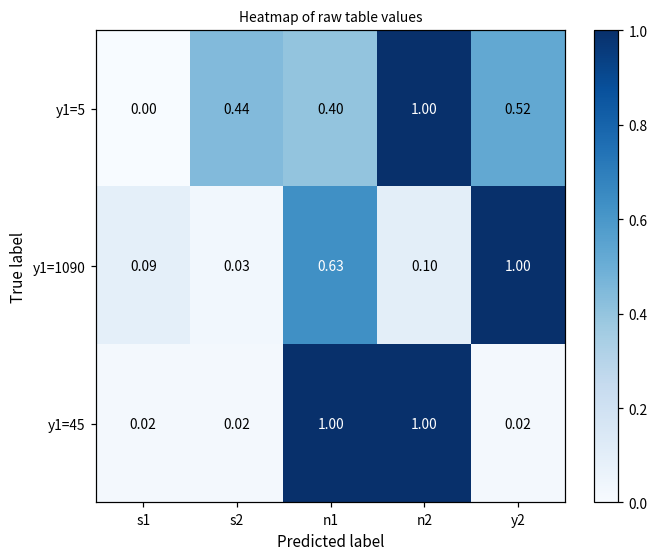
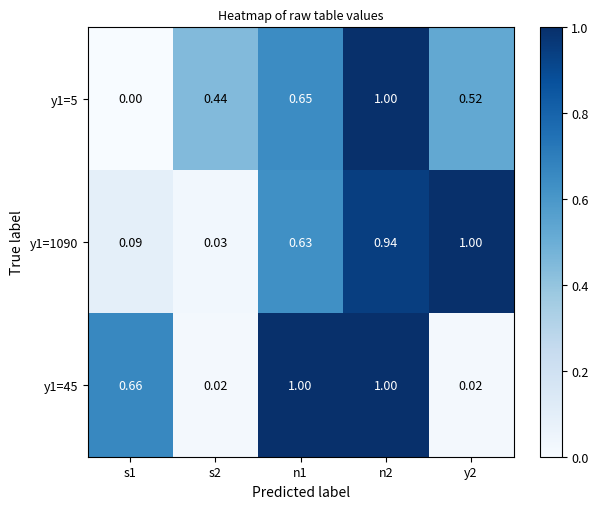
y1=5, n1: 0.40 -> 0.65
y1=1090, n2: 0.10 -> 0.94
y1=45, s1: 0.02 -> 0.66
